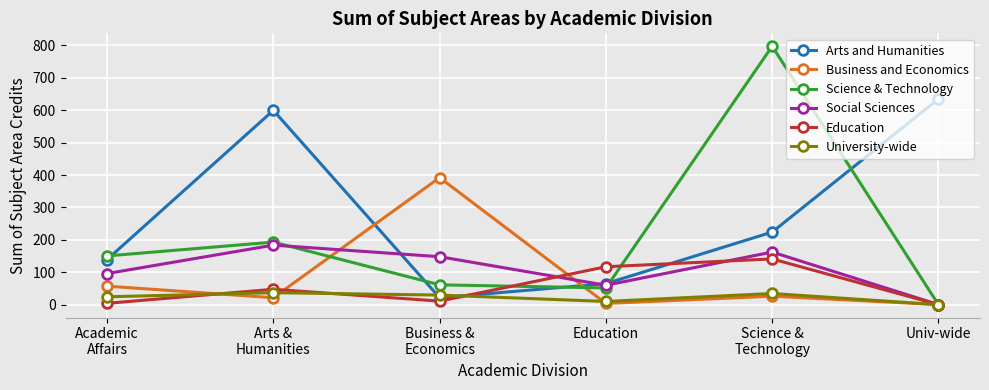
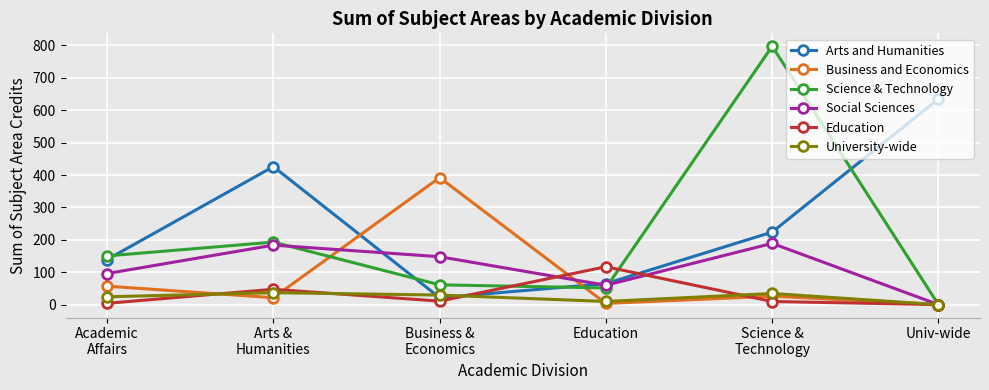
Arts and Humanities, Arts & Humanities: 600 -> 430
Social Sciences, Science & Technology: 160 -> 190
Education, Science & Technology: 140 -> 10
